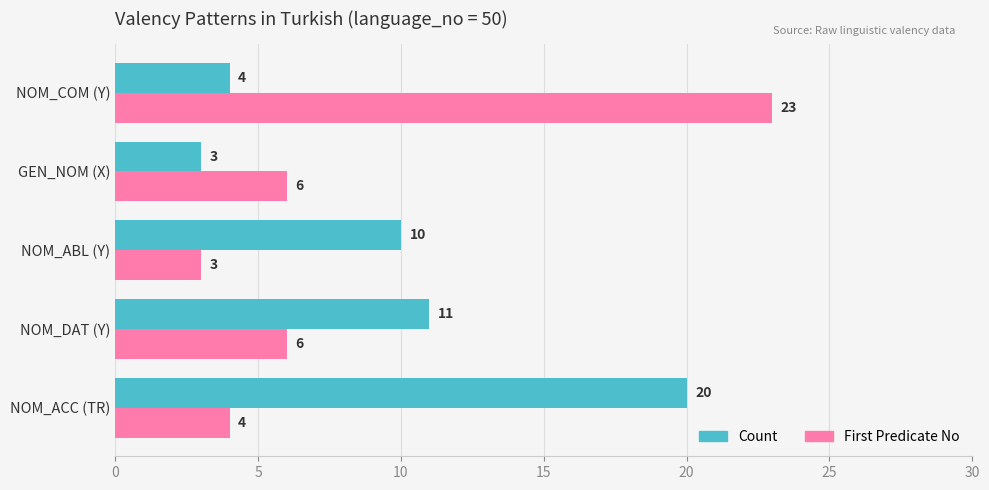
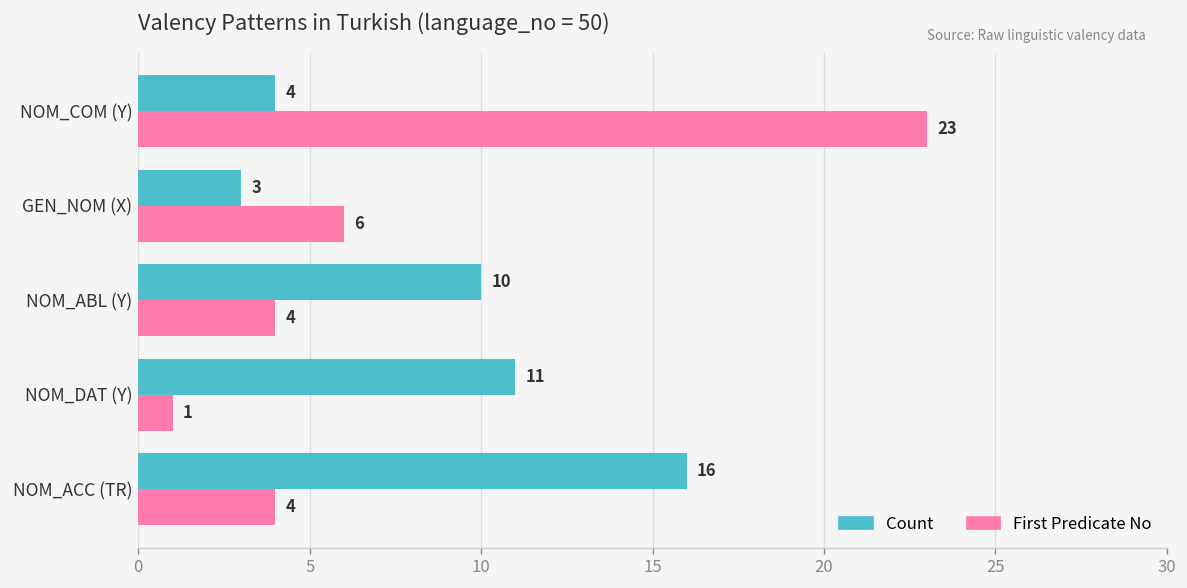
First Predicate No, NOM_ABL (Y): 3 -> 4
First Predicate No, NOM_DAT (Y): 6 -> 1
Count, NOM_ACC (TR): 20 -> 16
